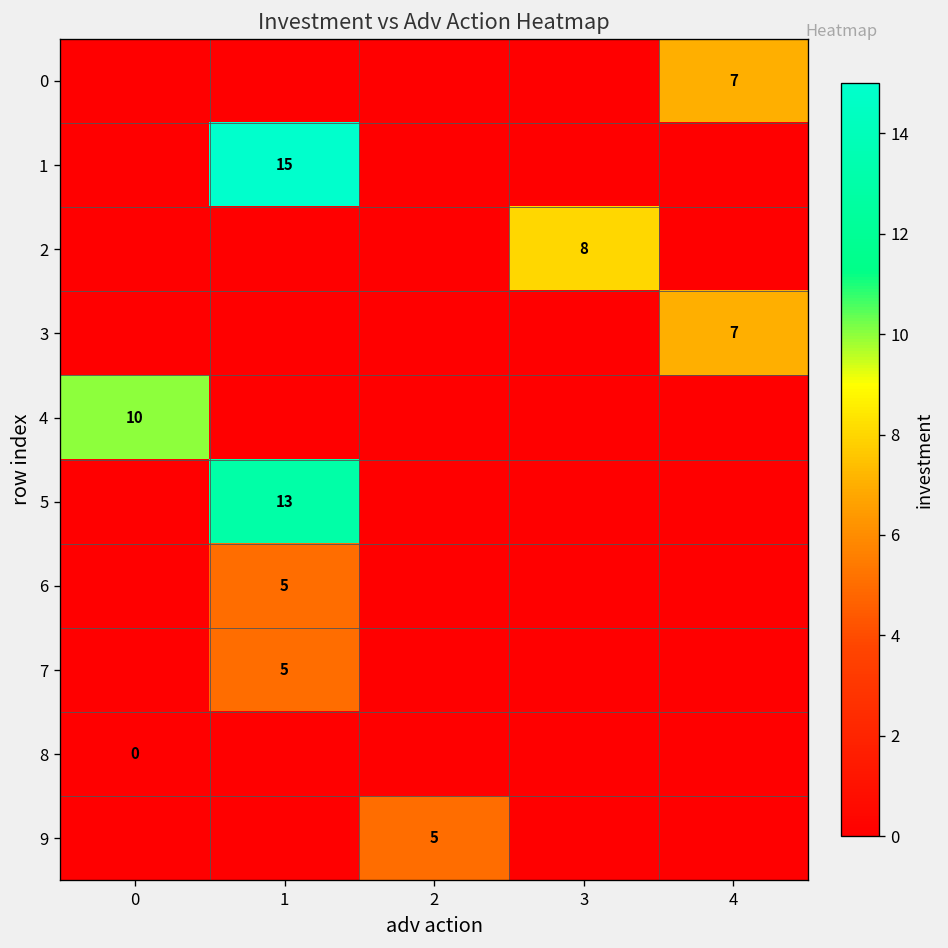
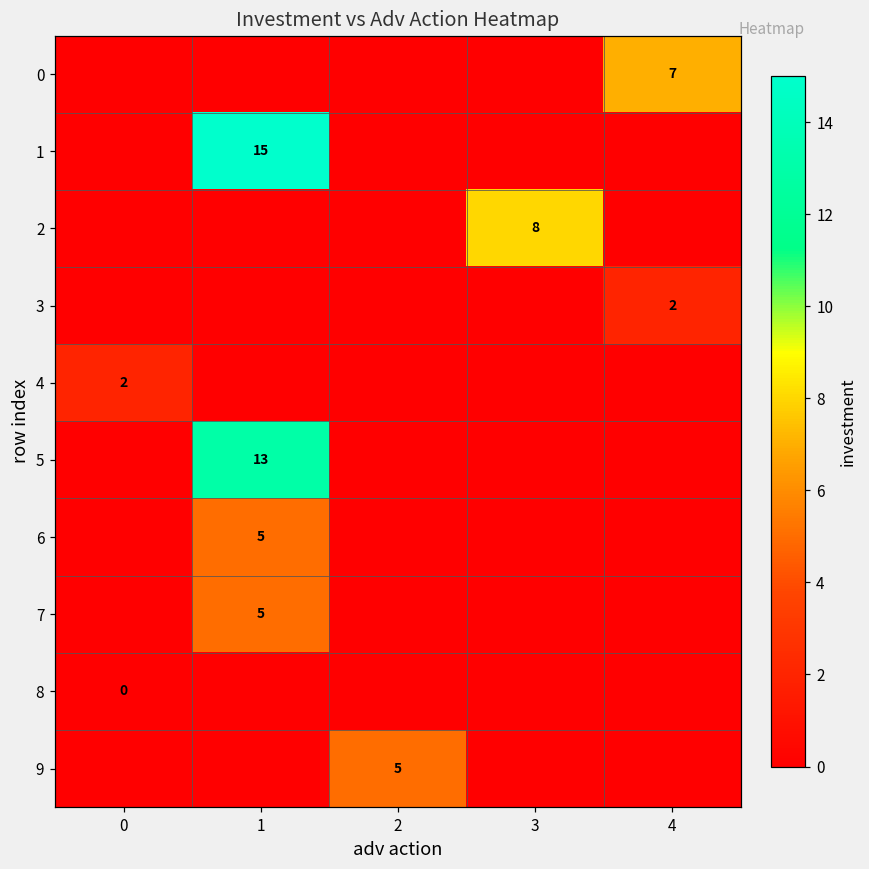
3, 4: 7 -> 2
4, 0: 10 -> 2
